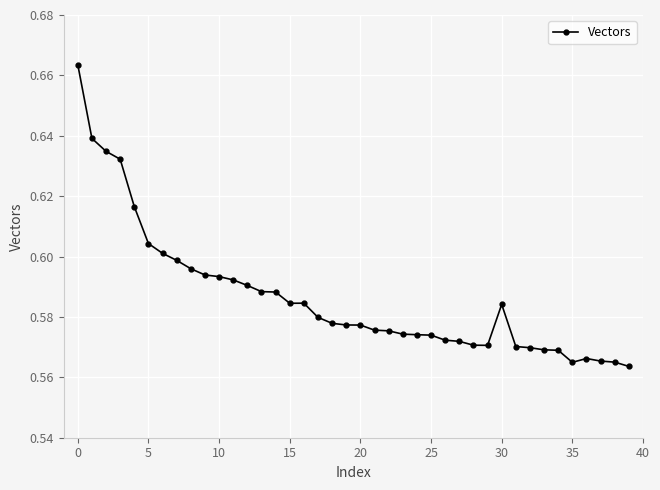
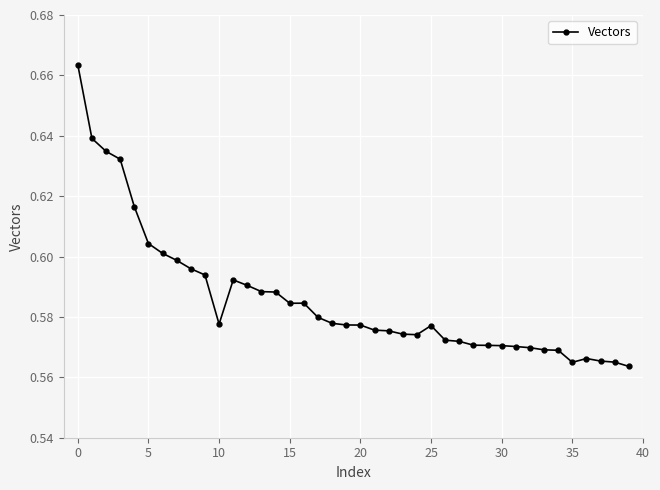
10: 0.593 -> 0.578
25: 0.574 -> 0.577
30: 0.584 -> 0.570
